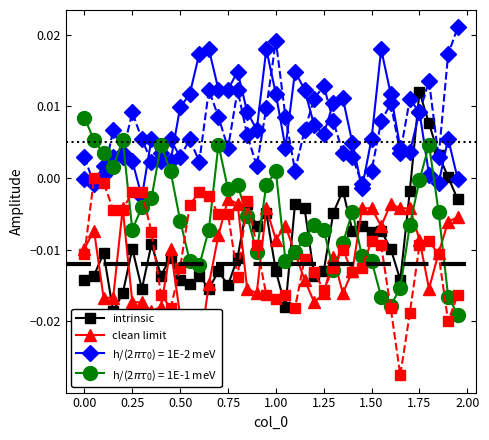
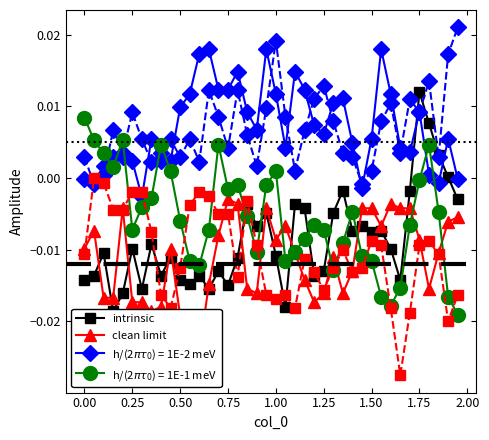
intrinsic, 1.00: -0.013 -> -0.011
